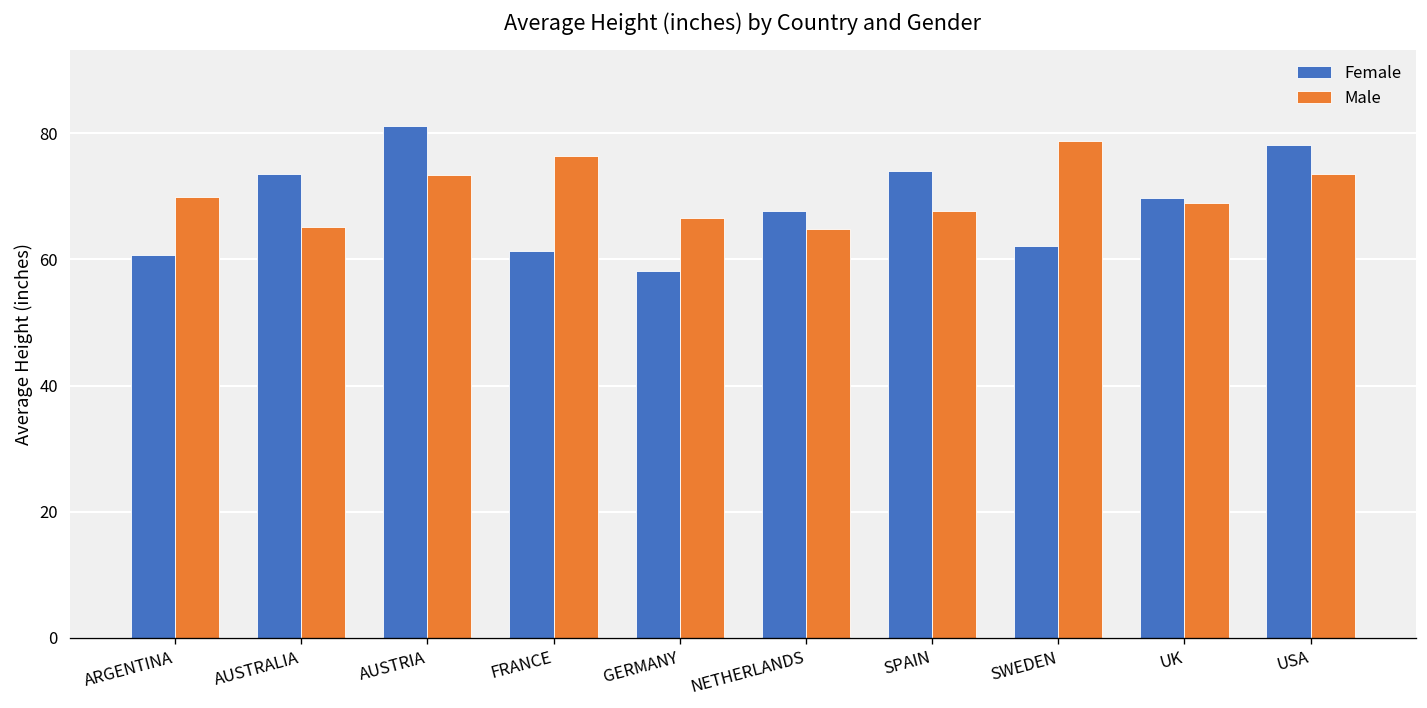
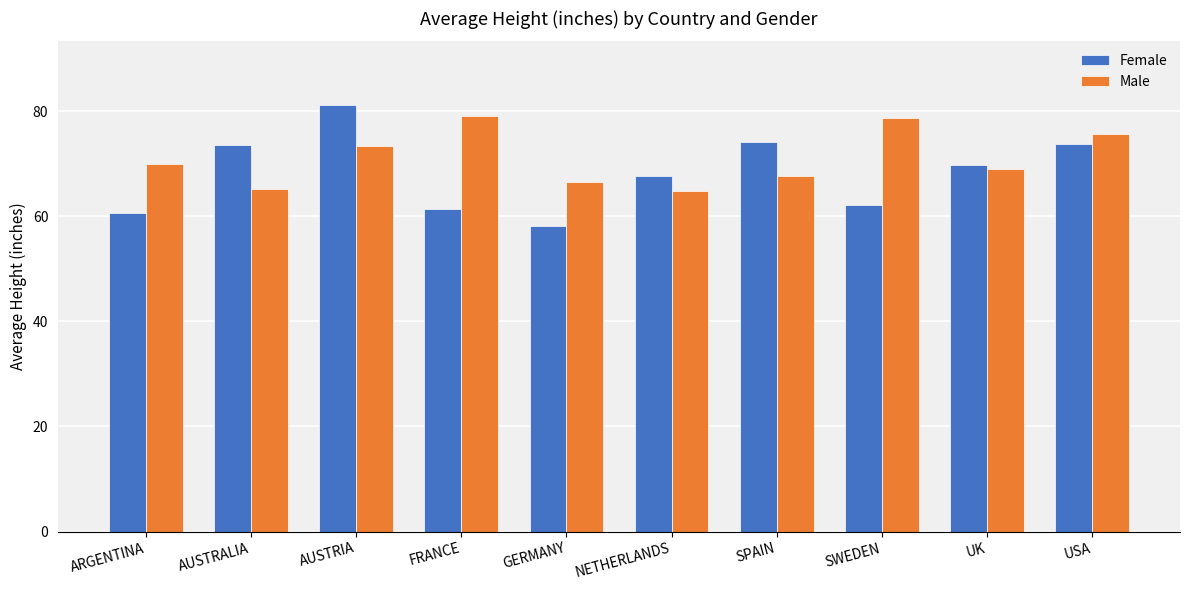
Male, FRANCE: 76 -> 79
Female, USA: 78 -> 74
Male, USA: 73 -> 76
